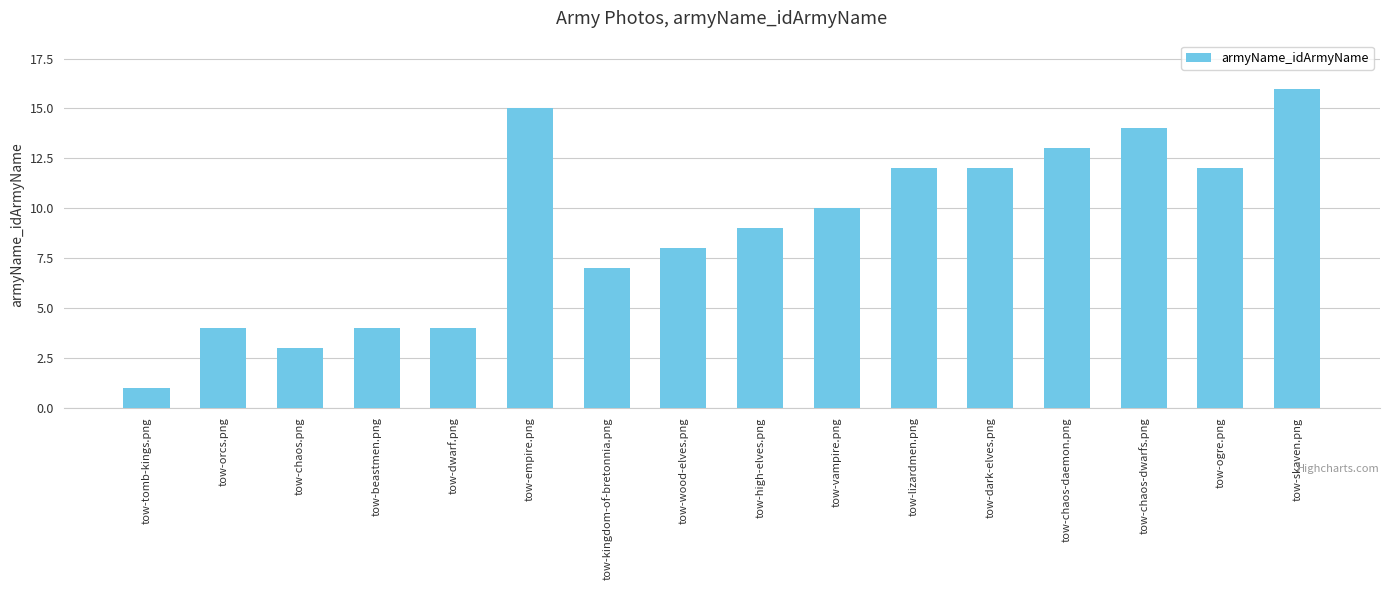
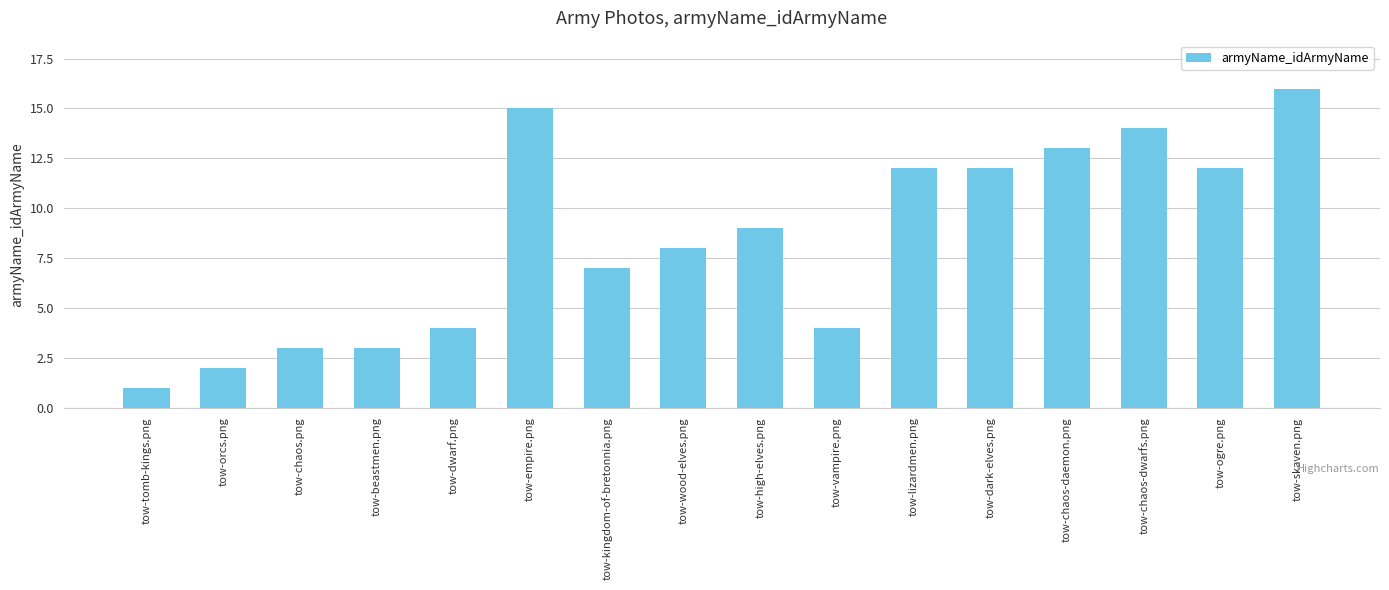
tow-orcs.png: 4 -> 2
tow-beastmen.png: 4 -> 3
tow-vampire.png: 10 -> 4
